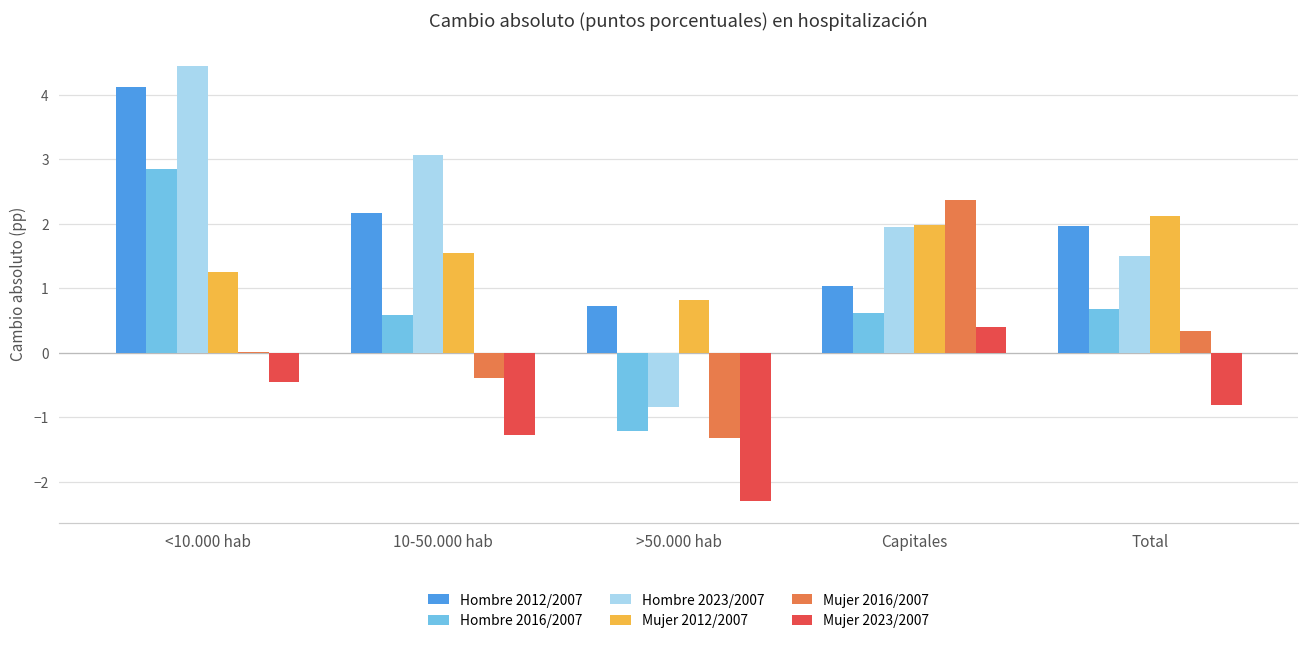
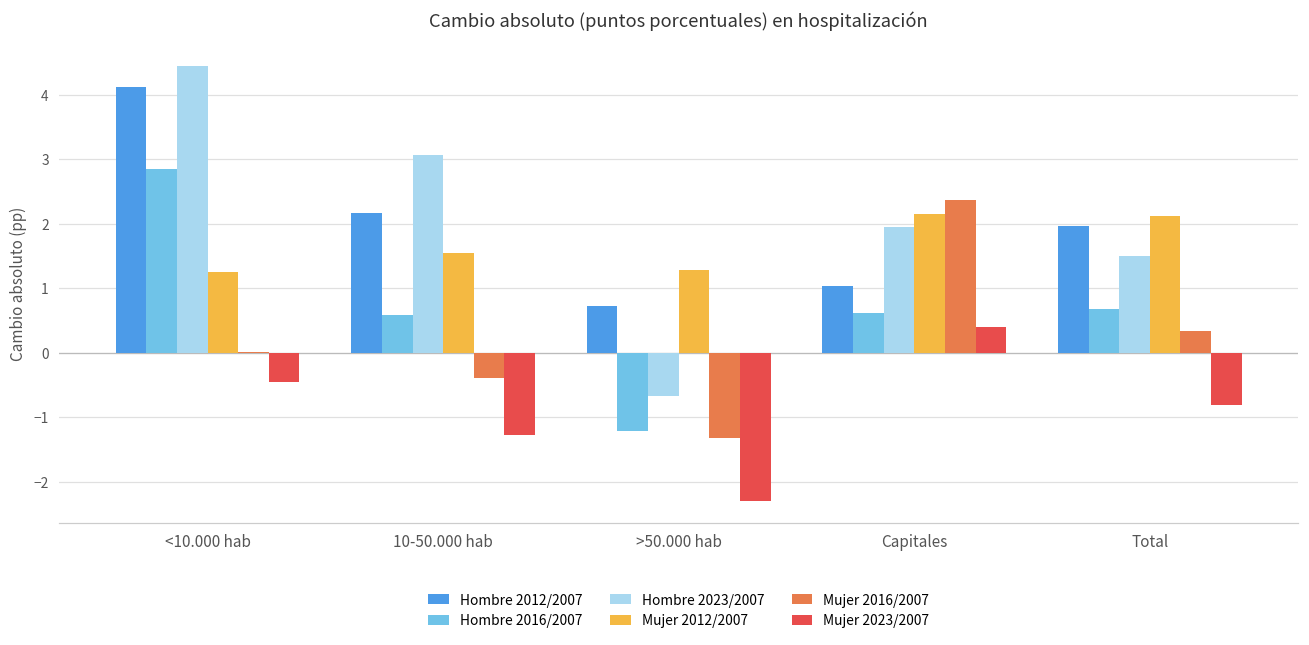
Hombre 2023/2007, >50.000 hab: -0.8 -> -0.7
Mujer 2012/2007, >50.000 hab: 0.8 -> 1.3
Mujer 2012/2007, Capitales: 2.0 -> 2.2
